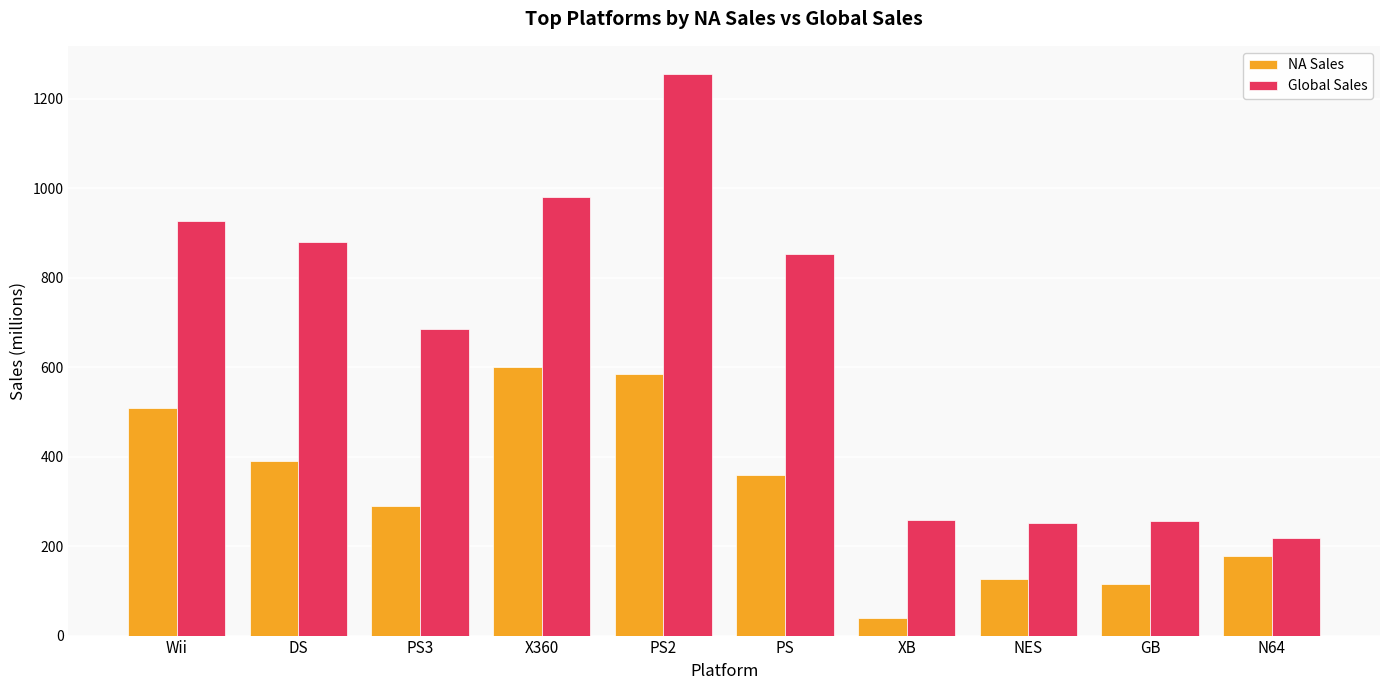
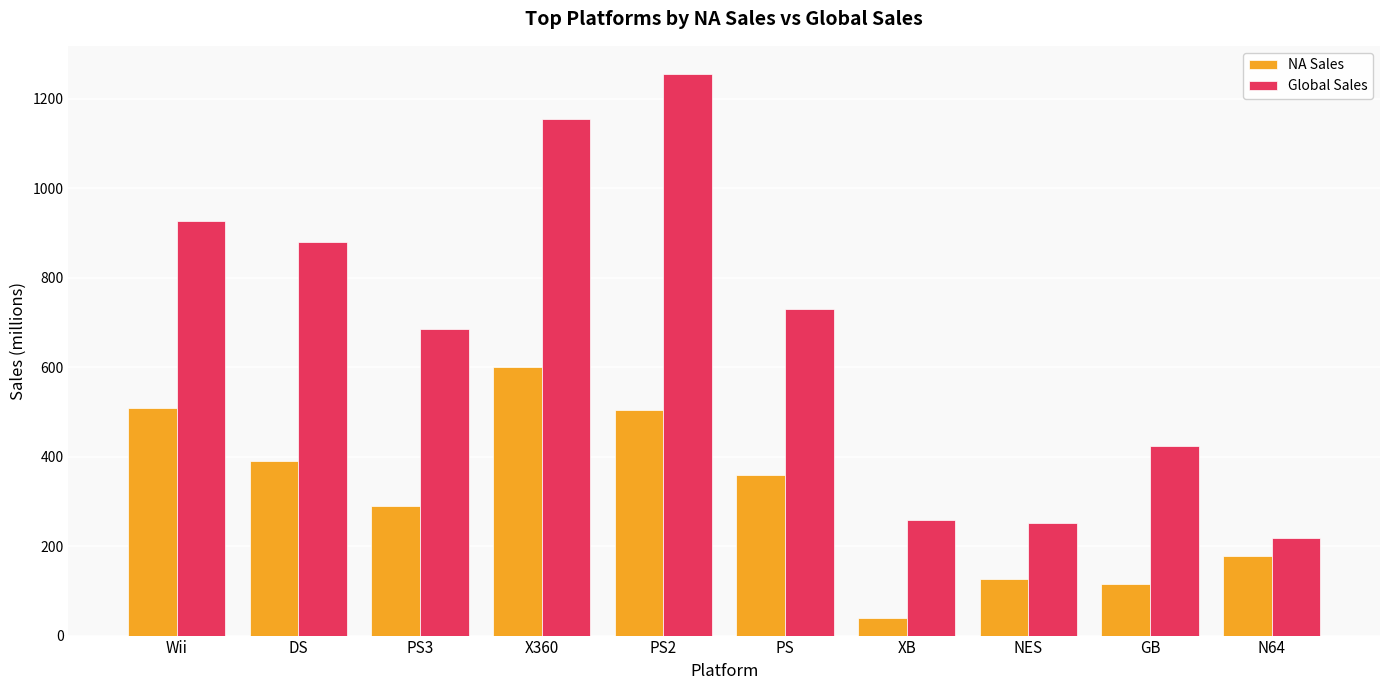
Global Sales, X360: 980 -> 1150
NA Sales, PS2: 580 -> 500
Global Sales, PS: 850 -> 730
Global Sales, GB: 260 -> 420
